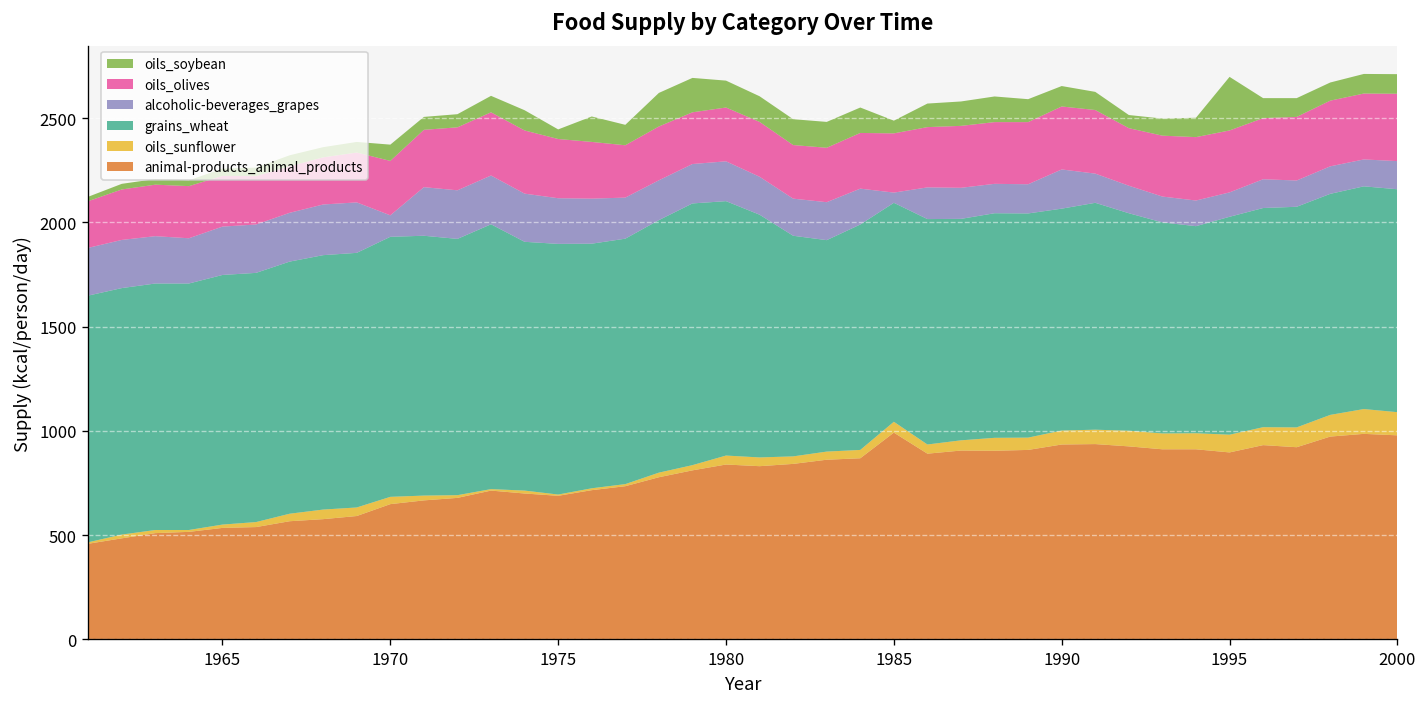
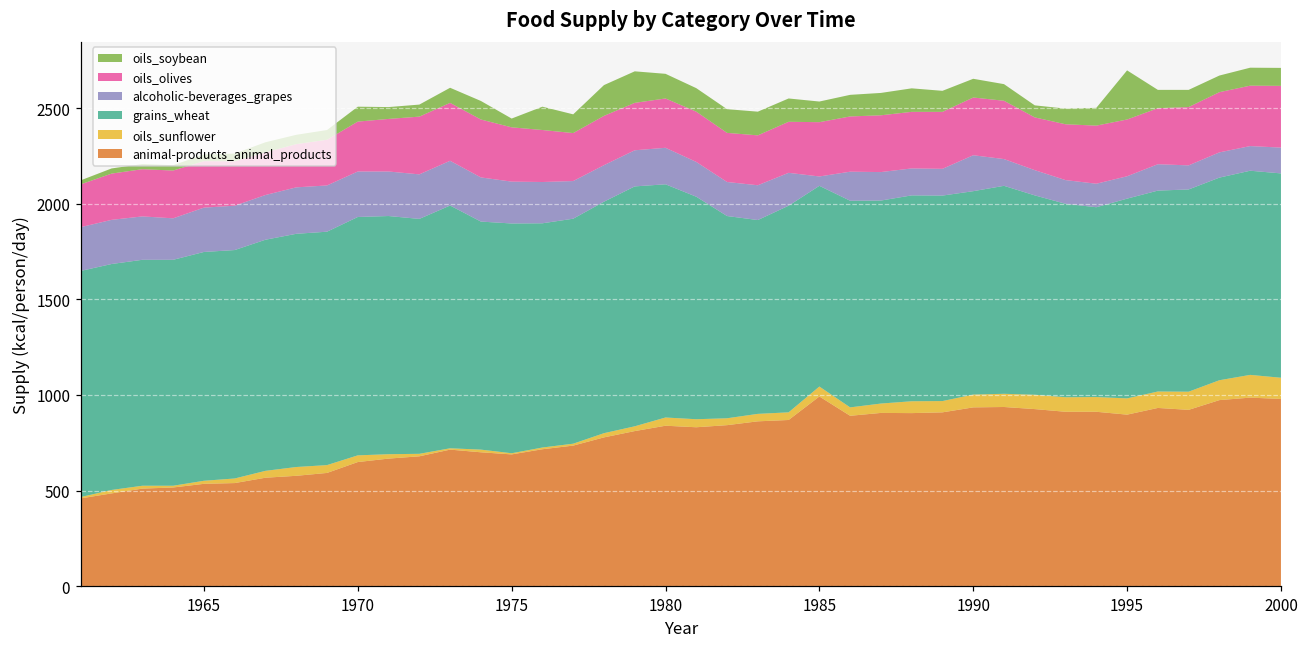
alcoholic-beverages_grapes, 1970: 100 -> 240
oils_soybean, 1985: 60 -> 110
